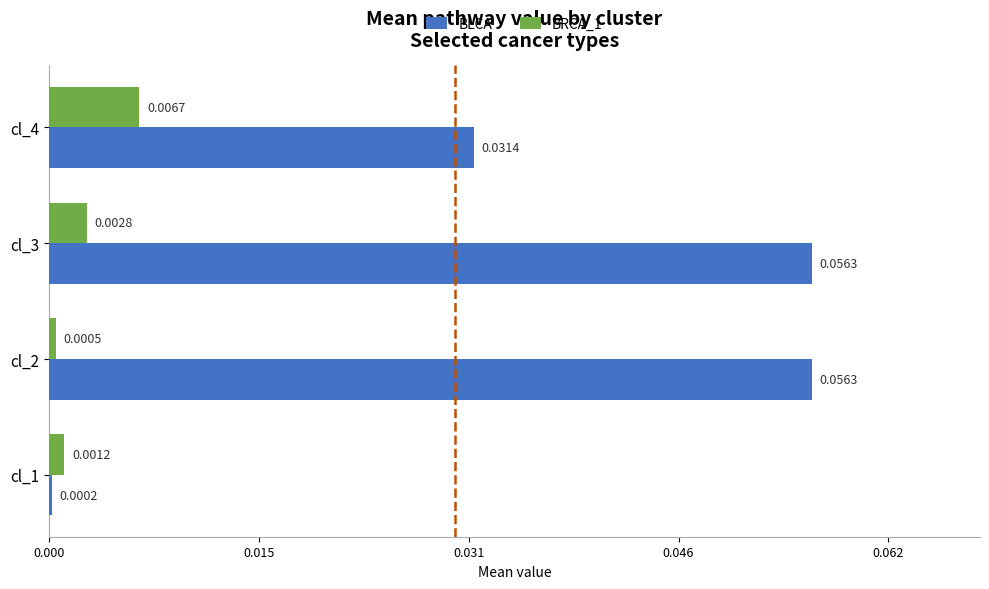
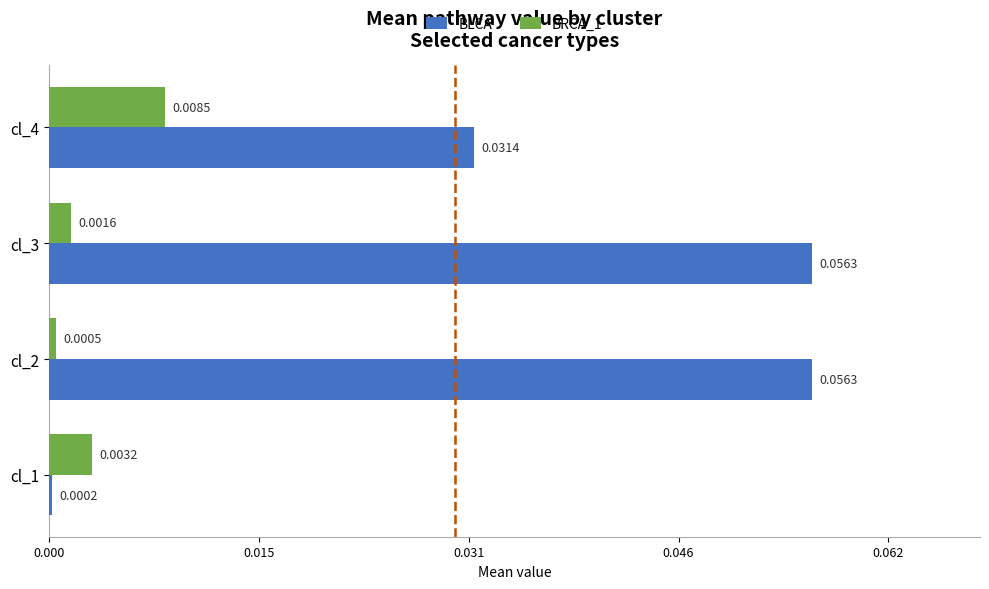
BRCA_1, cl_4: 0.0067 -> 0.0085
BRCA_1, cl_3: 0.0028 -> 0.0016
BRCA_1, cl_1: 0.0012 -> 0.0032
